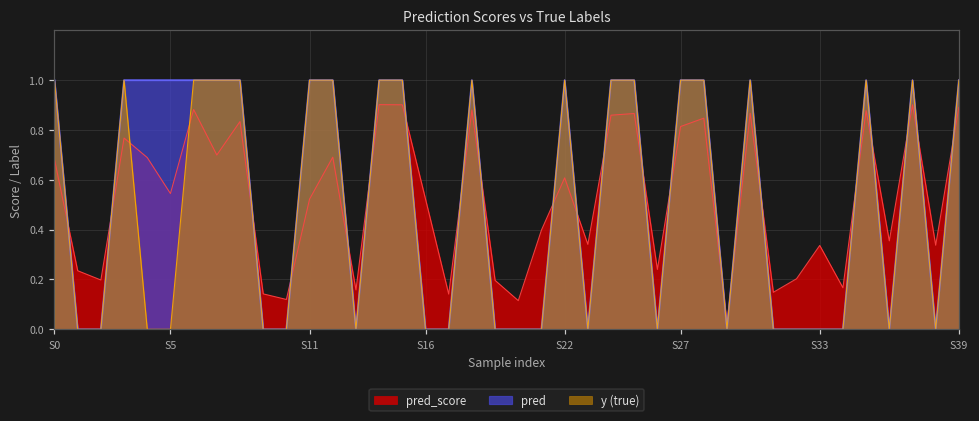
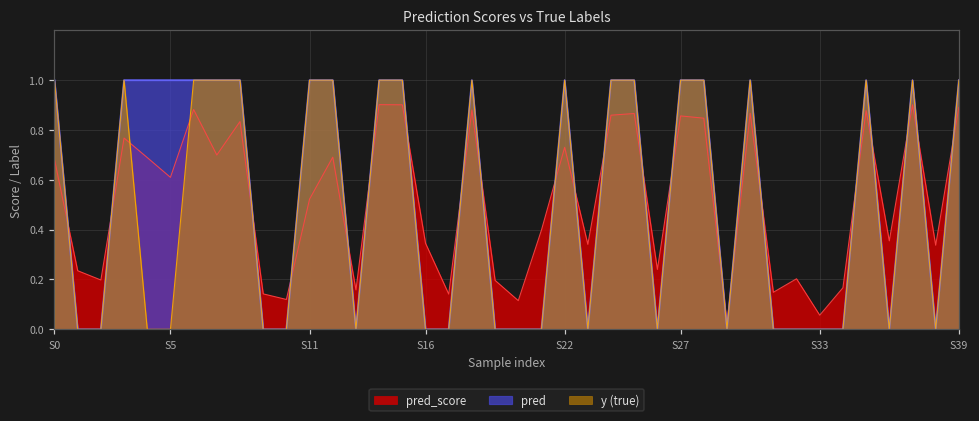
pred_score, S5: 0.54 -> 0.61
pred_score, S16: 0.52 -> 0.35
pred_score, S22: 0.61 -> 0.73
pred_score, S27: 0.81 -> 0.86
pred_score, S33: 0.34 -> 0.06
